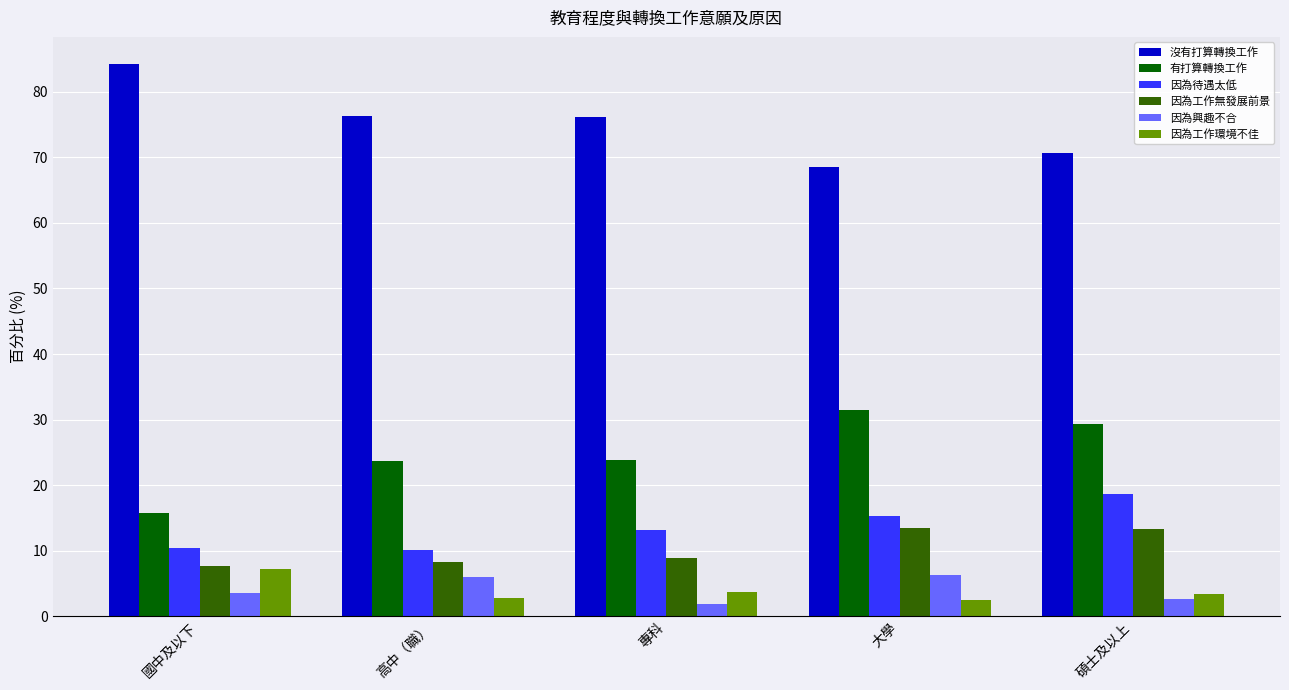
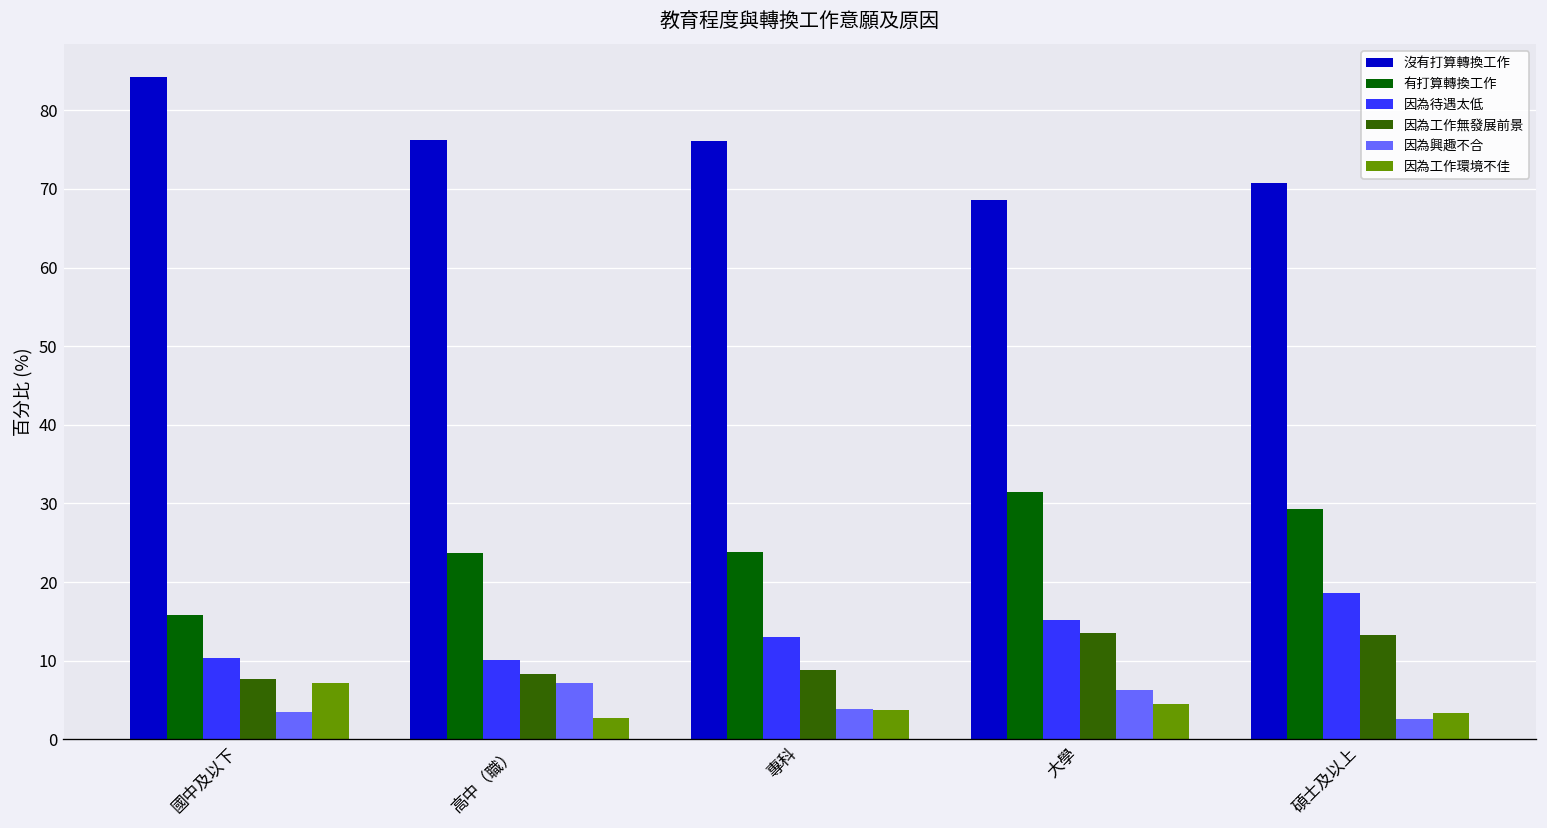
因為興趣不合, 高中（職）: 6 -> 7
因為興趣不合, 專科: 2 -> 4
因為工作環境不佳, 大學: 2 -> 4
